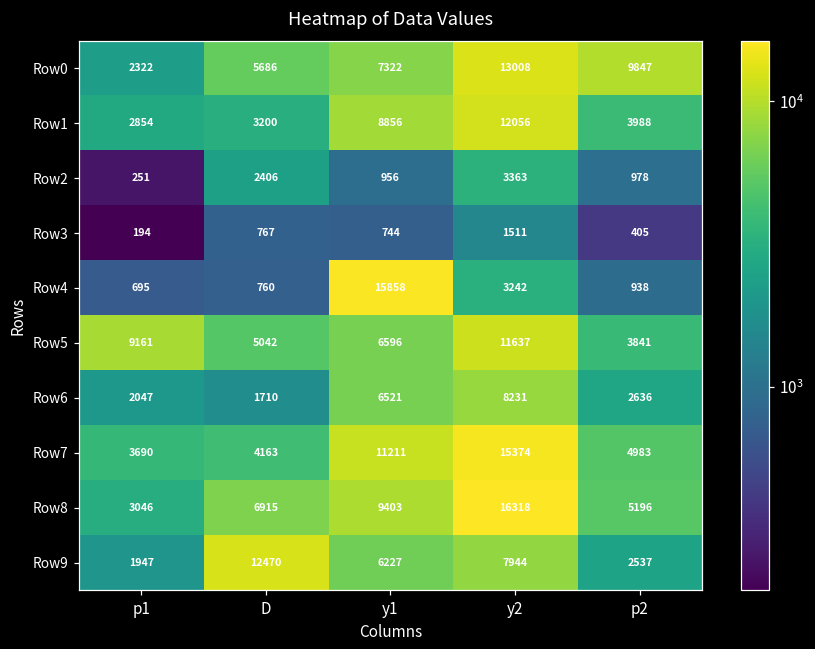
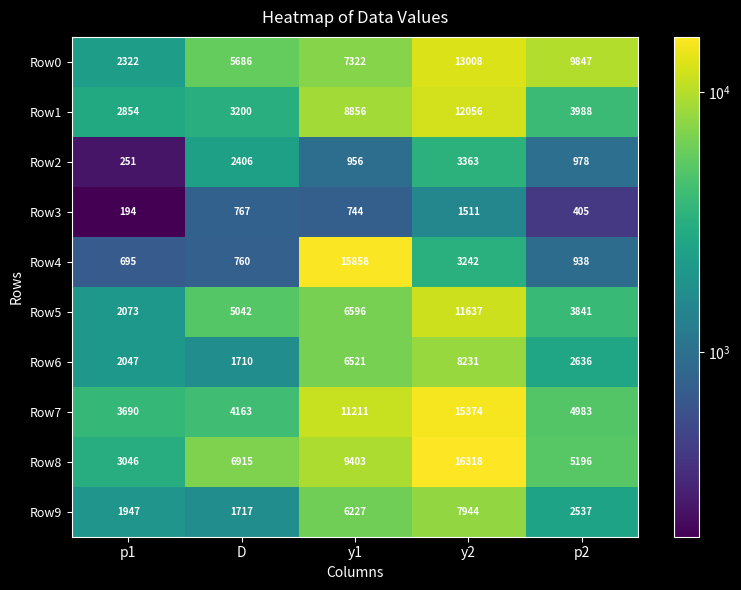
Row5, p1: 9161 -> 2073
Row9, D: 12470 -> 1717
